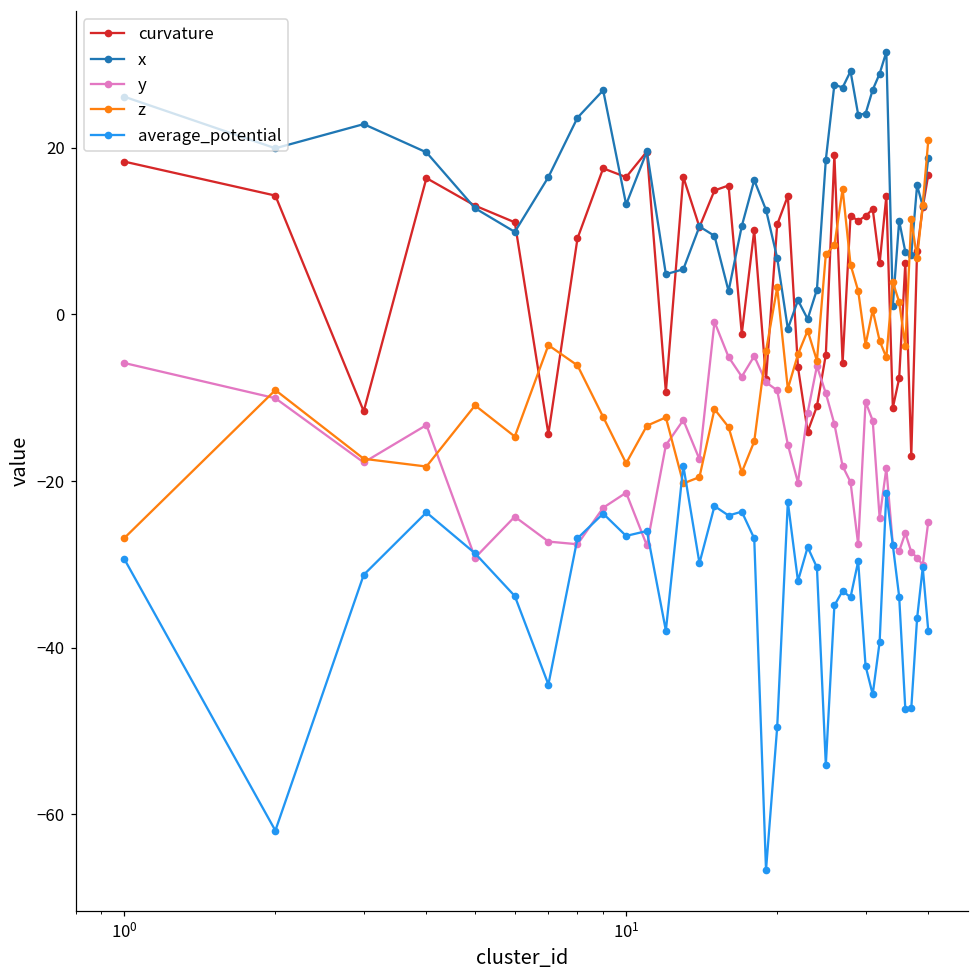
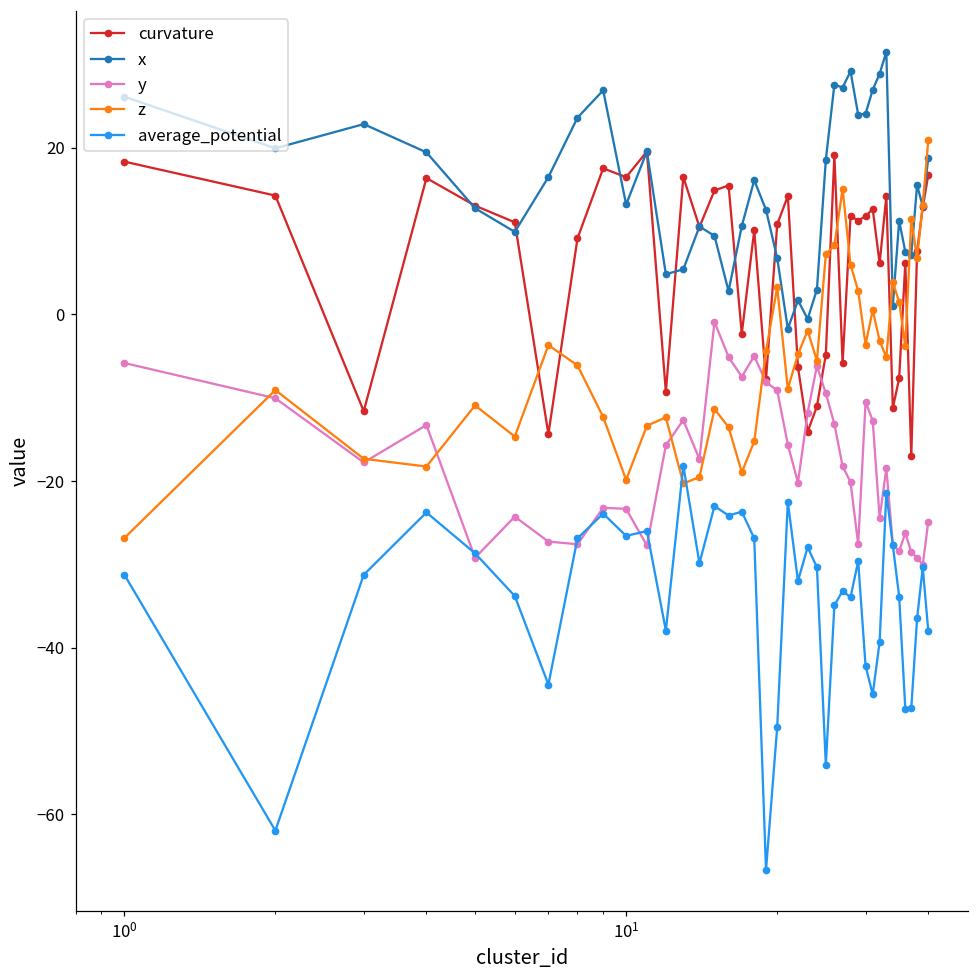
average_potential, 10^0: -29 -> -31
y, 10^1: -21 -> -23
z, 10^1: -18 -> -20
